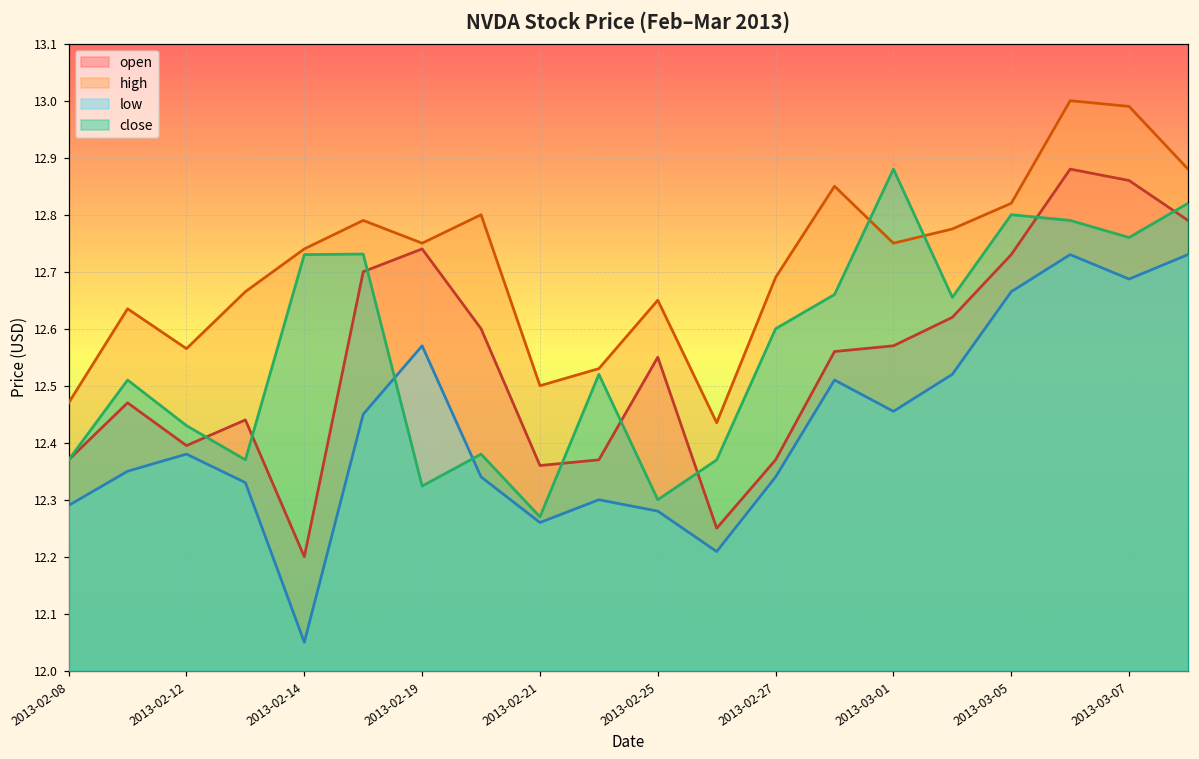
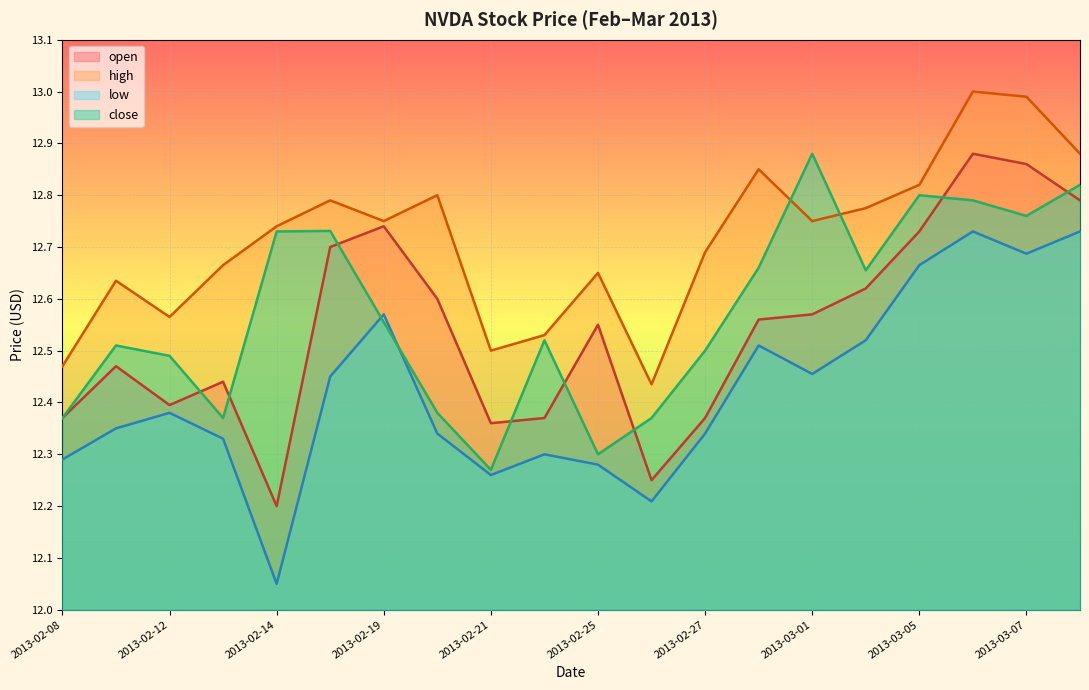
close, 2013-02-12: 12.43 -> 12.49
close, 2013-02-19: 12.32 -> 12.56
close, 2013-02-27: 12.6 -> 12.5
